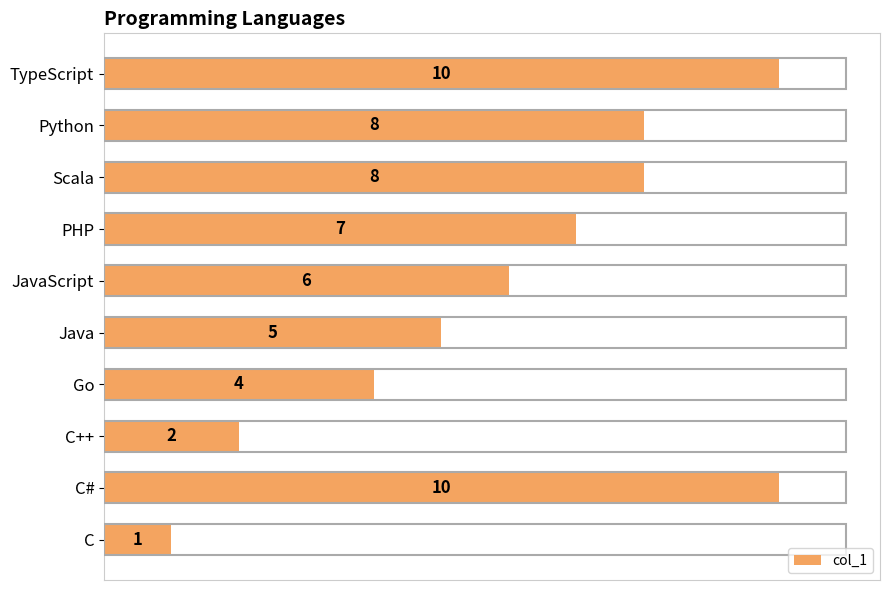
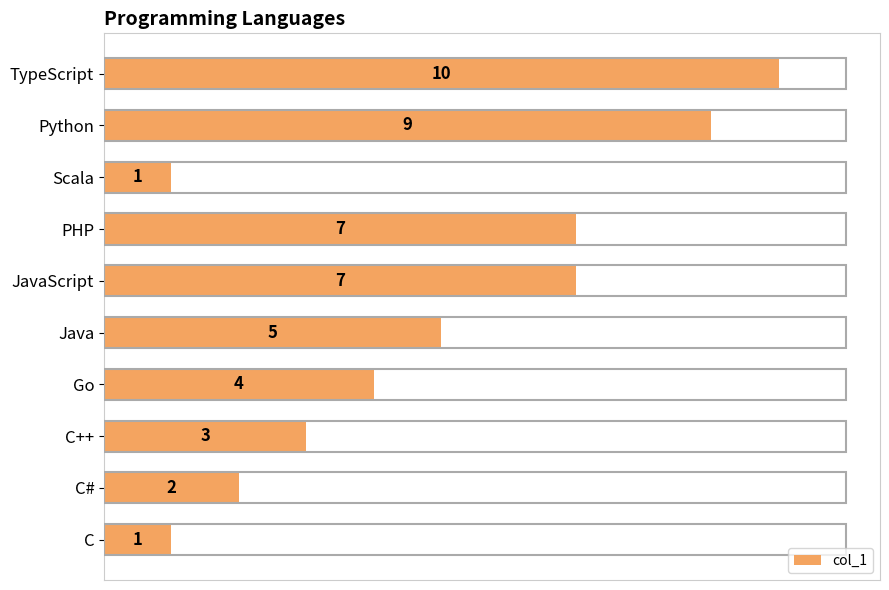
Python: 8 -> 9
Scala: 8 -> 1
JavaScript: 6 -> 7
C++: 2 -> 3
C#: 10 -> 2
